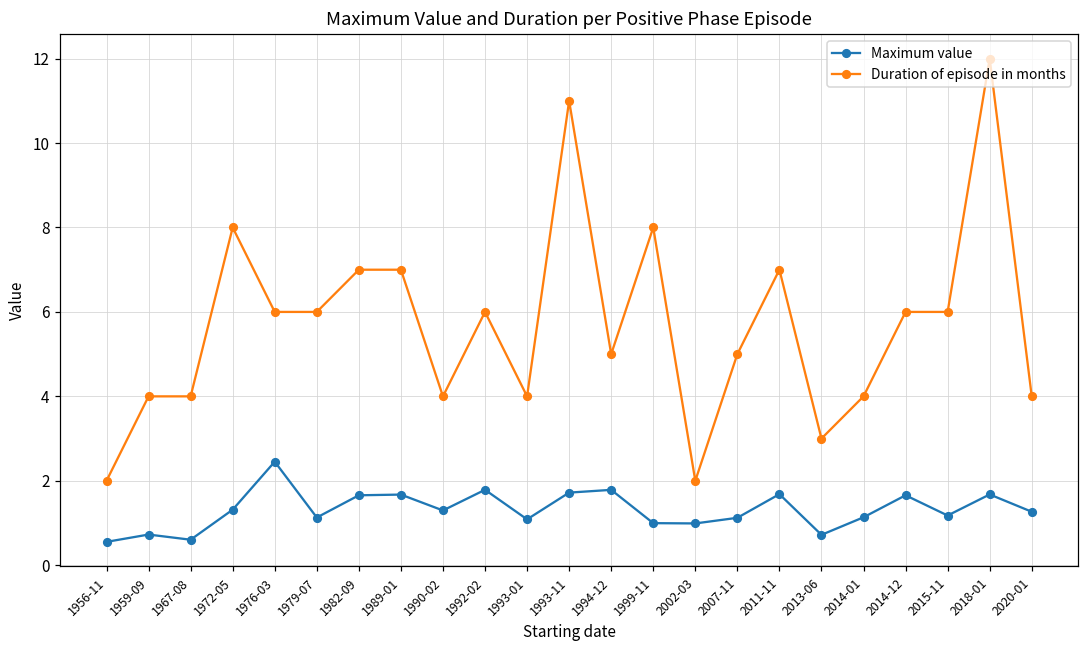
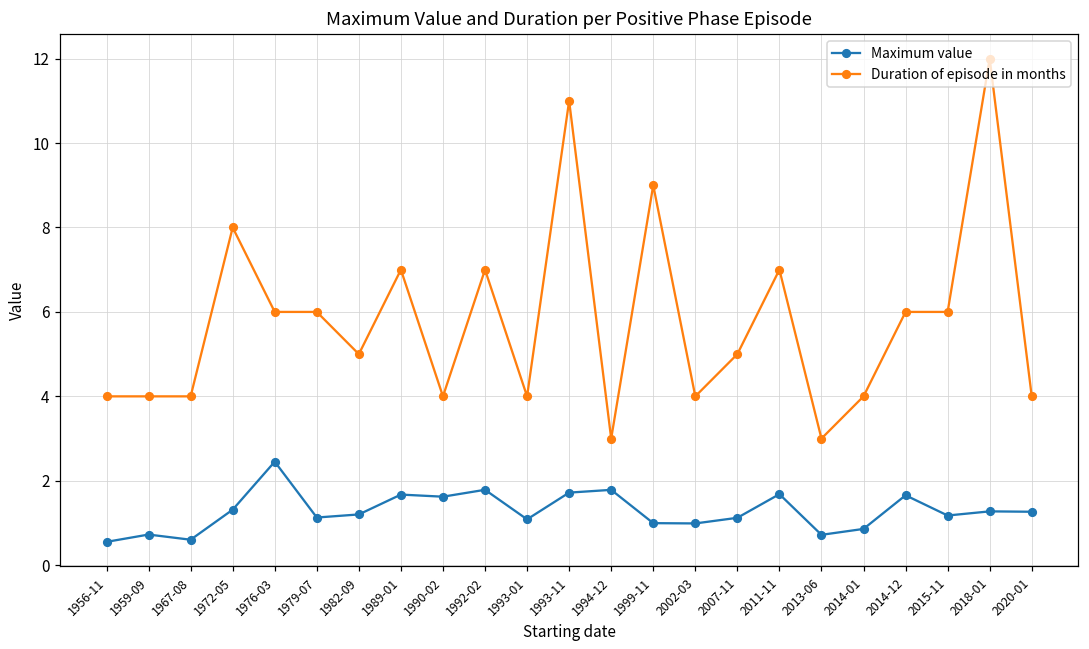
Duration of episode in months, 1956-11: 2 -> 4
Maximum value, 1982-09: 1.7 -> 1.2
Duration of episode in months, 1982-09: 7 -> 5
Maximum value, 1990-02: 1.3 -> 1.6
Duration of episode in months, 1992-02: 6 -> 7
Duration of episode in months, 1994-12: 5 -> 3
Duration of episode in months, 1999-11: 8 -> 9
Duration of episode in months, 2002-03: 2 -> 4
Maximum value, 2014-01: 1.1 -> 0.9
Maximum value, 2018-01: 1.7 -> 1.3
